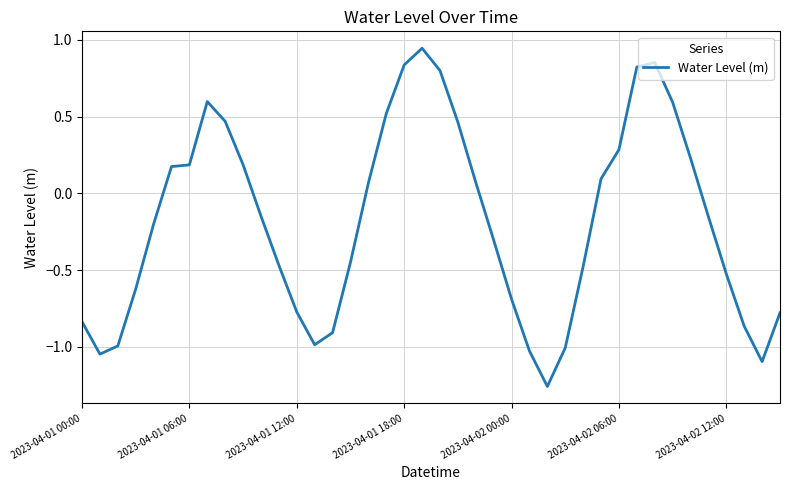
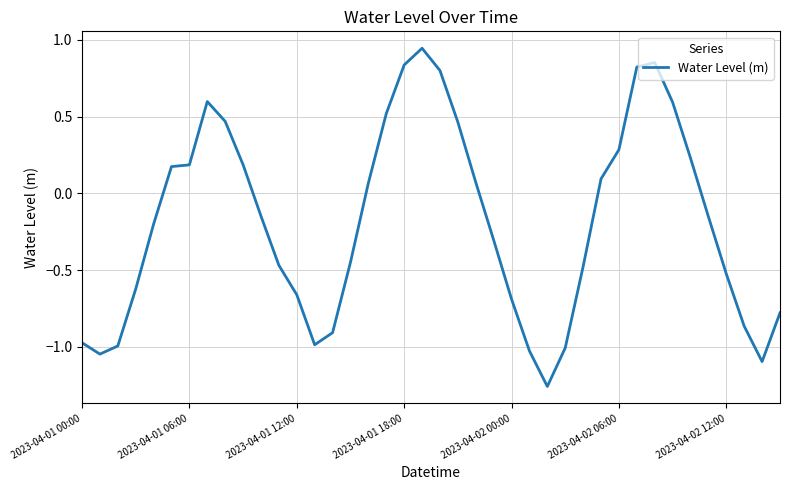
2023-04-01 00:00: -0.84 -> -0.97
2023-04-01 12:00: -0.77 -> -0.66
